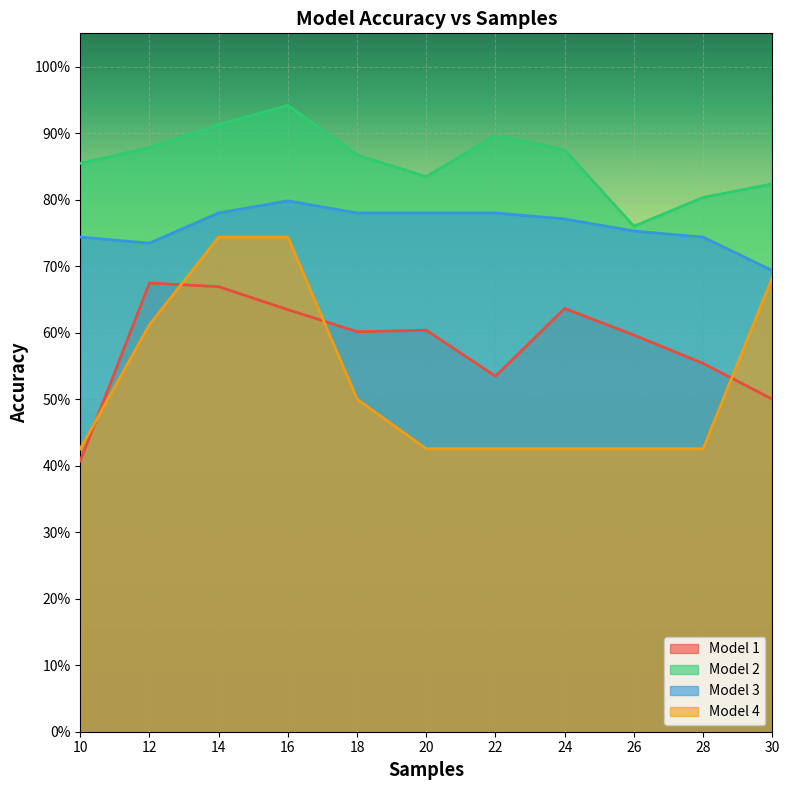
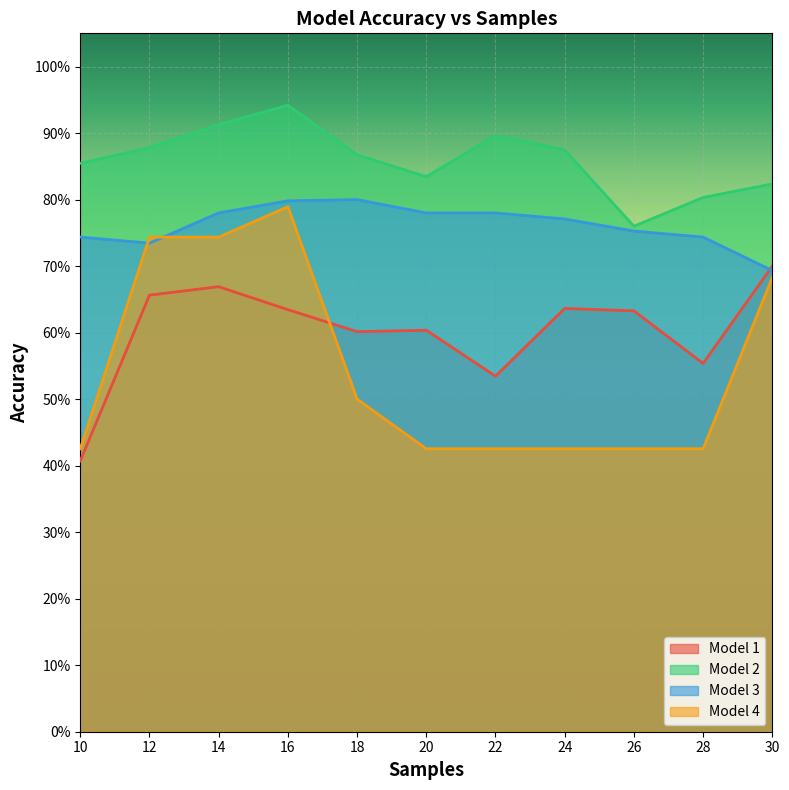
Model 1, 12: 67% -> 66%
Model 4, 12: 61% -> 74%
Model 4, 16: 74% -> 79%
Model 3, 18: 78% -> 80%
Model 1, 26: 60% -> 63%
Model 1, 30: 50% -> 70%
